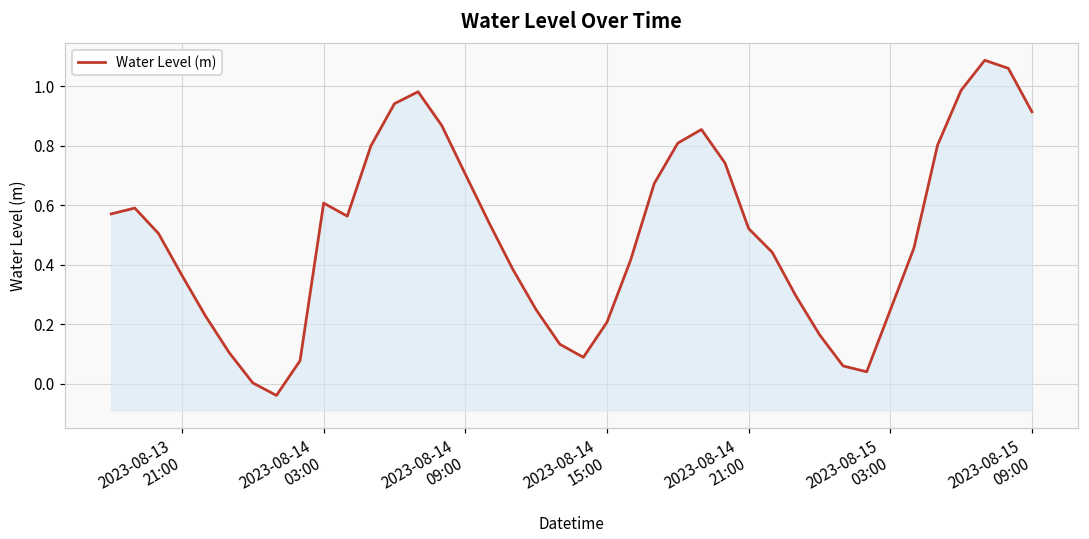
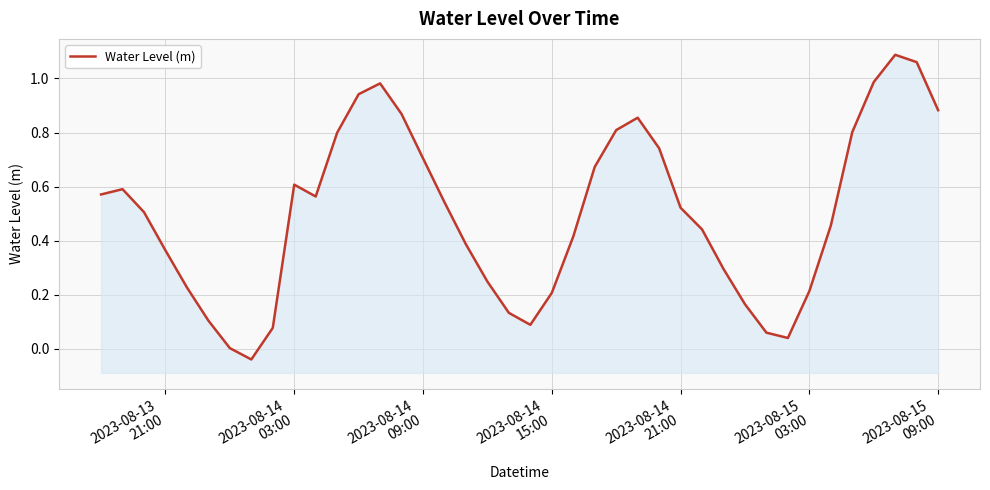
2023-08-15 03:00: 0.25 -> 0.21
2023-08-15 09:00: 0.91 -> 0.88
